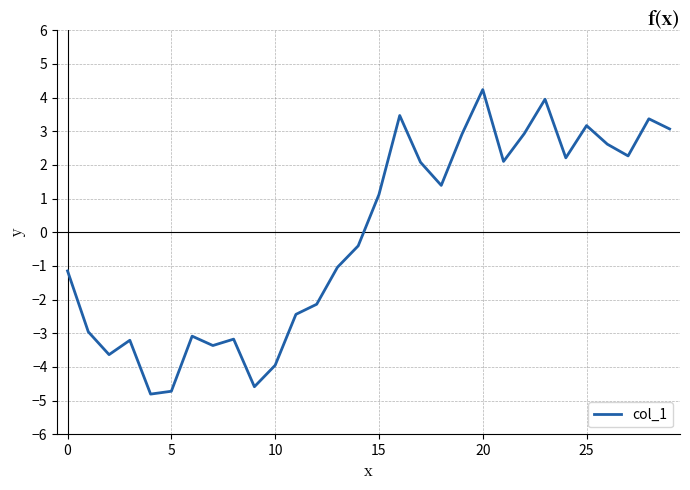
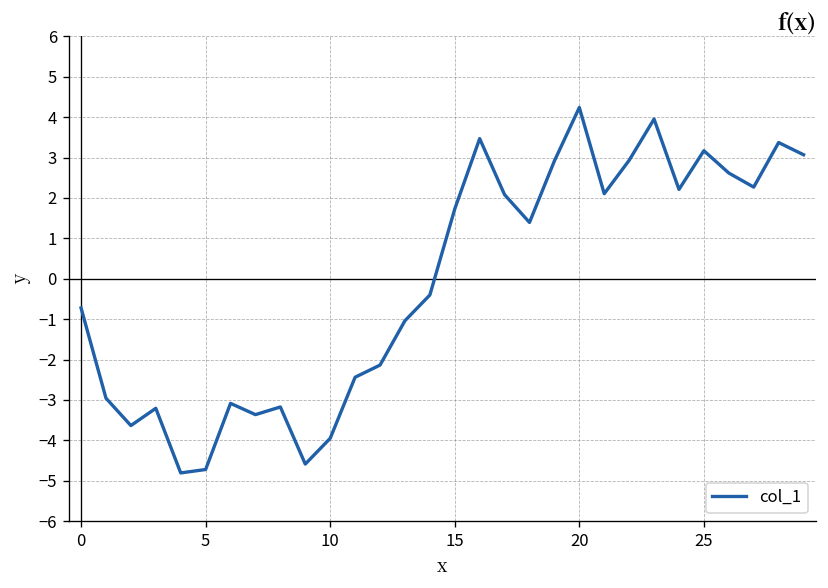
0: -1.1 -> -0.7
15: 1.1 -> 1.7
